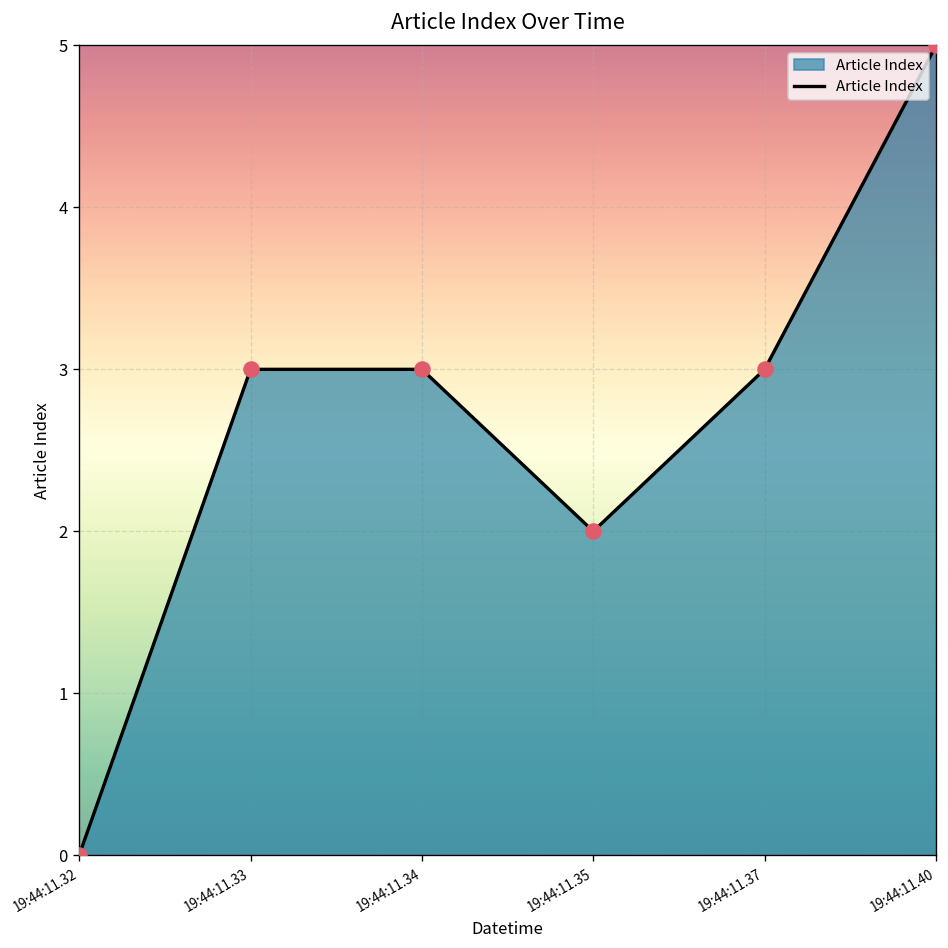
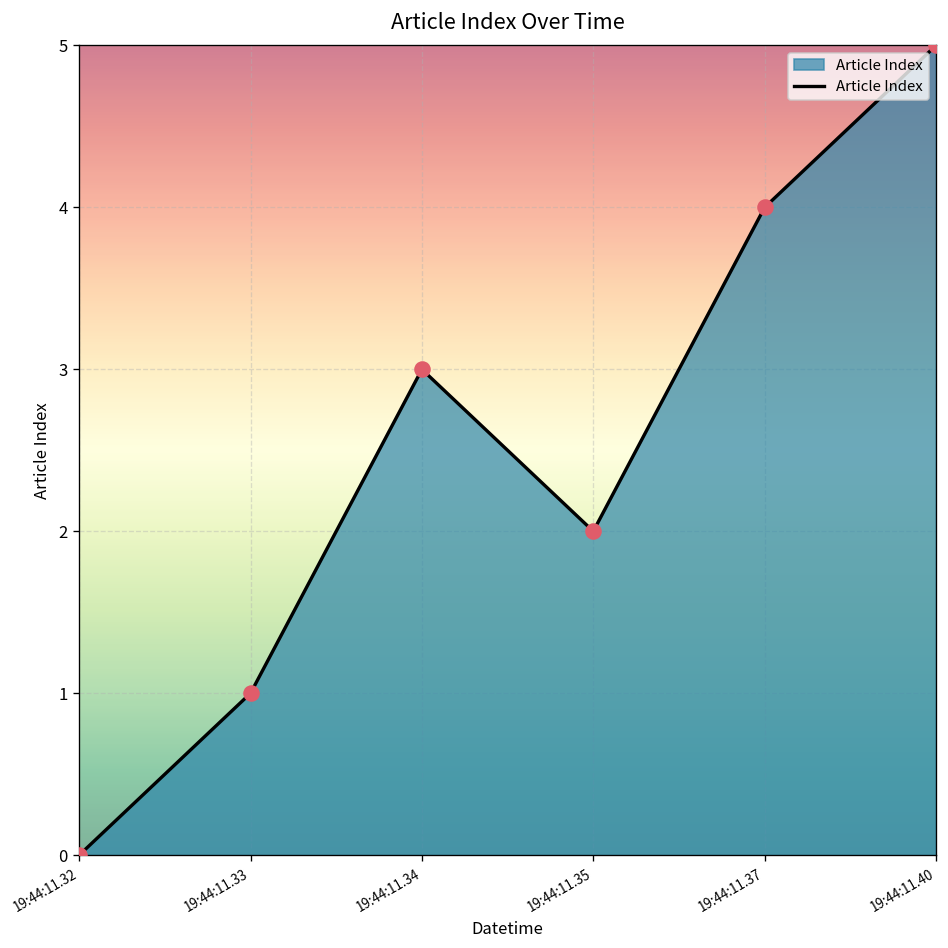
19:44:11.33: 3 -> 1
19:44:11.37: 3 -> 4
